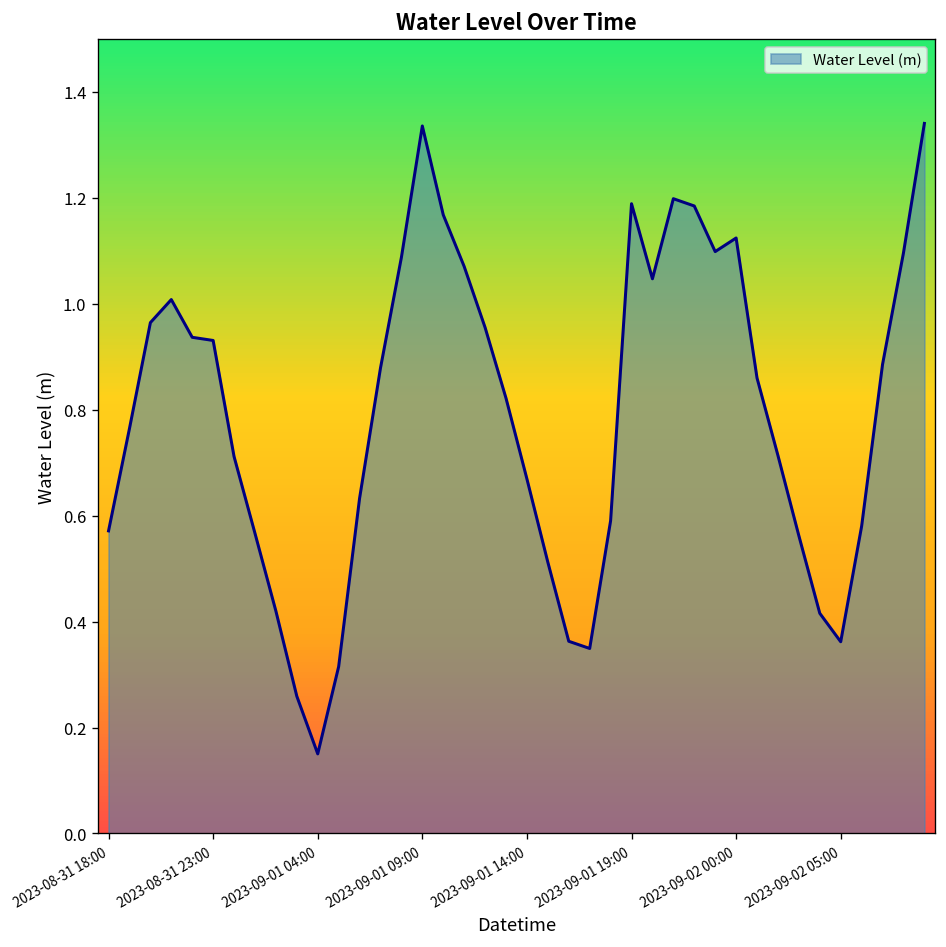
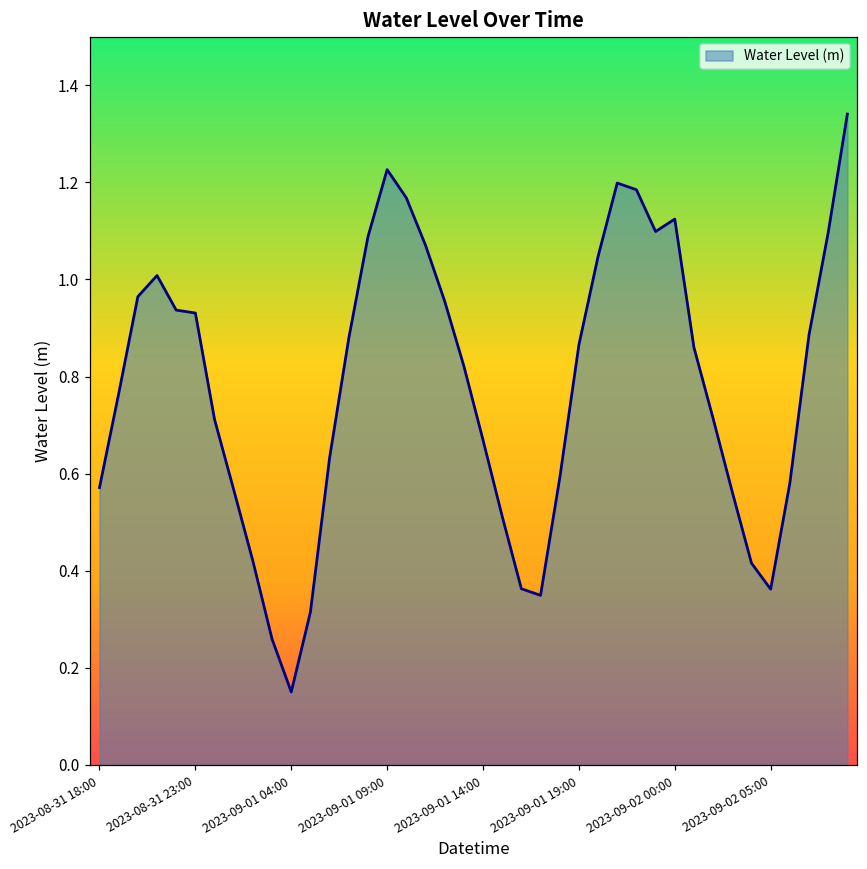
2023-09-01 09:00: 1.34 -> 1.23
2023-09-01 19:00: 1.19 -> 0.87
